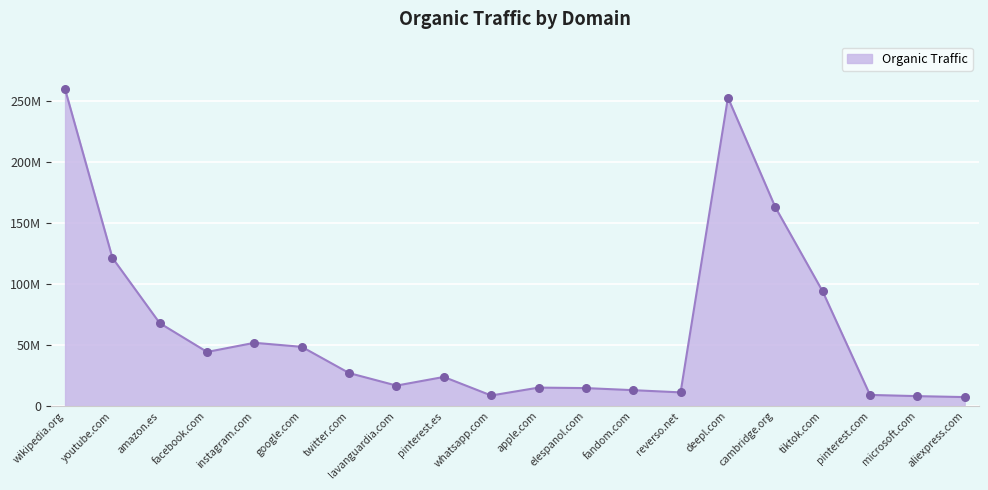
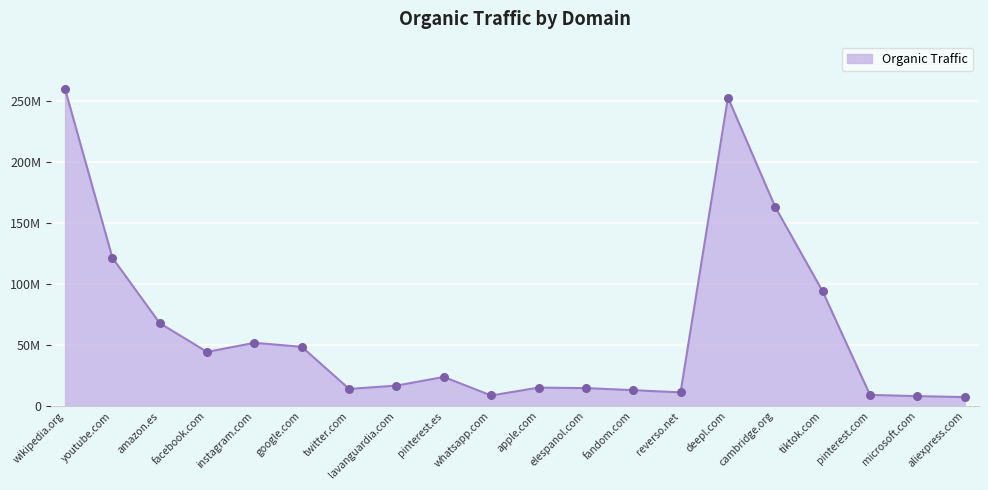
twitter.com: 27000000 -> 14000000
